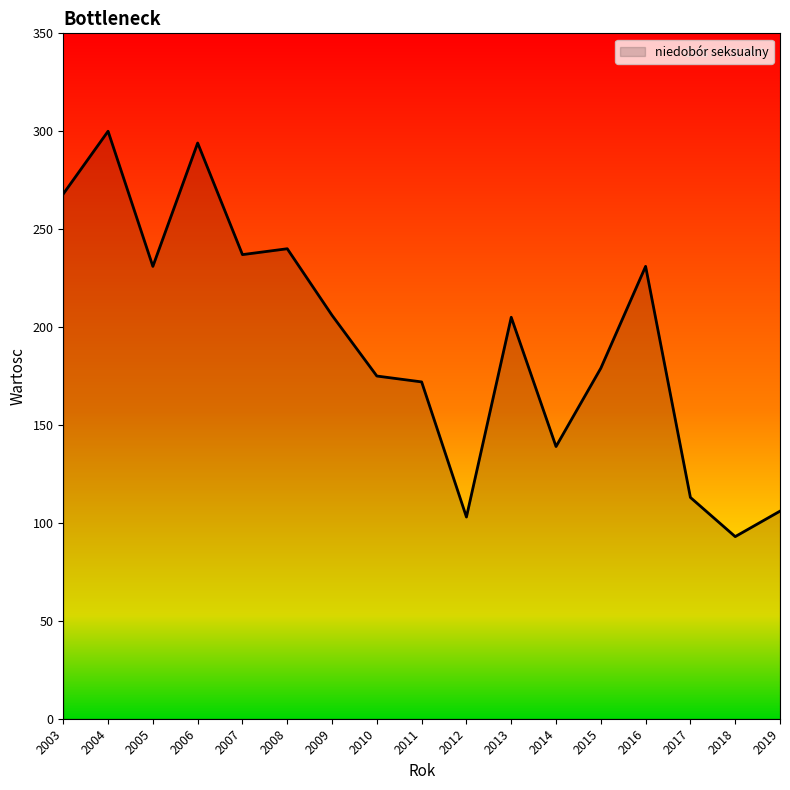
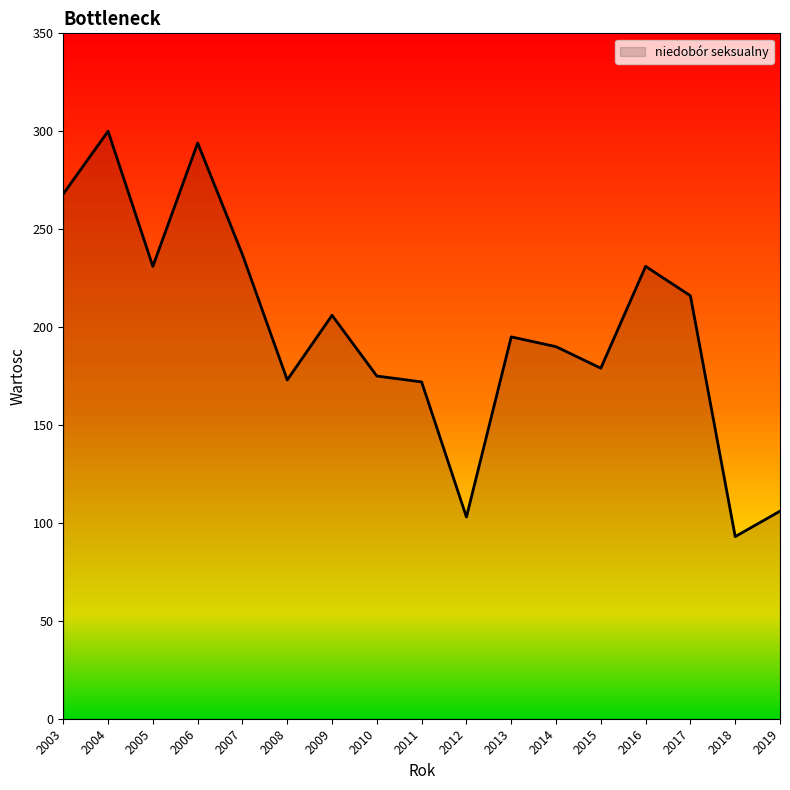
2008: 240 -> 173
2013: 205 -> 195
2014: 139 -> 190
2017: 113 -> 216
